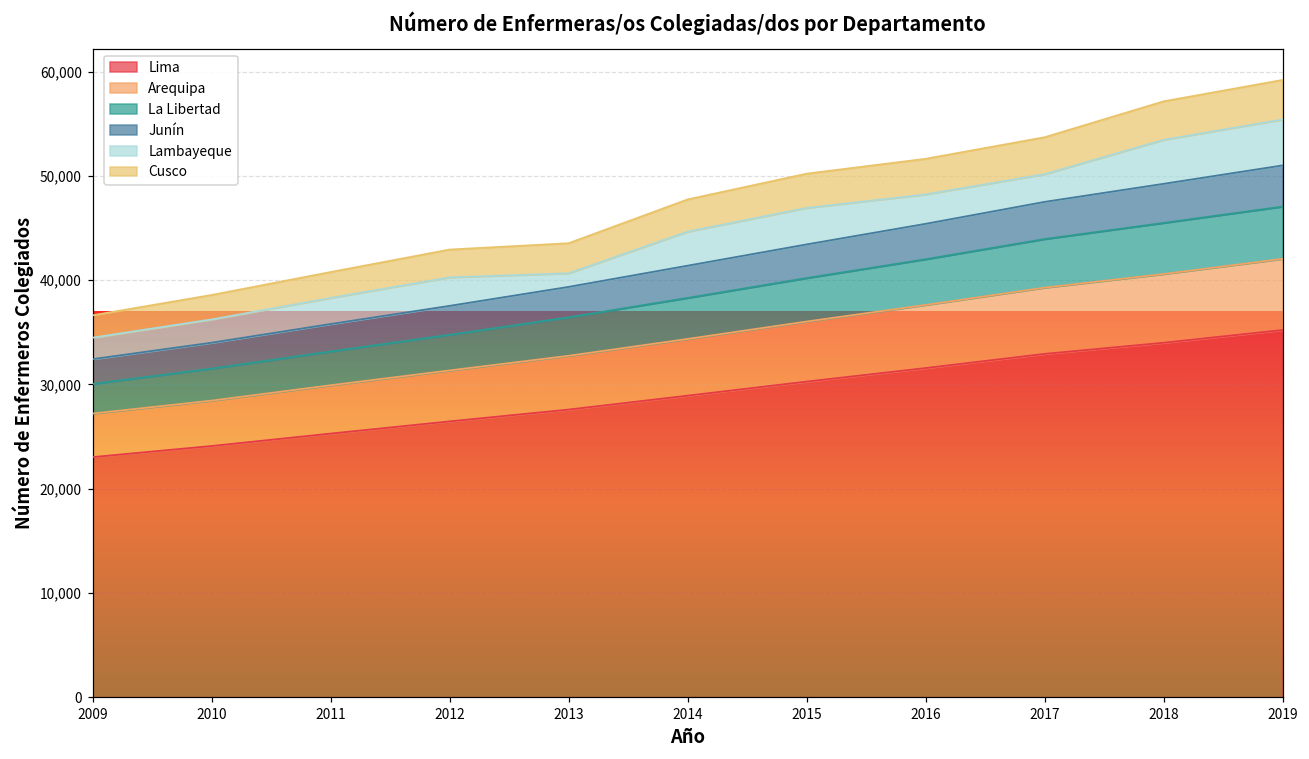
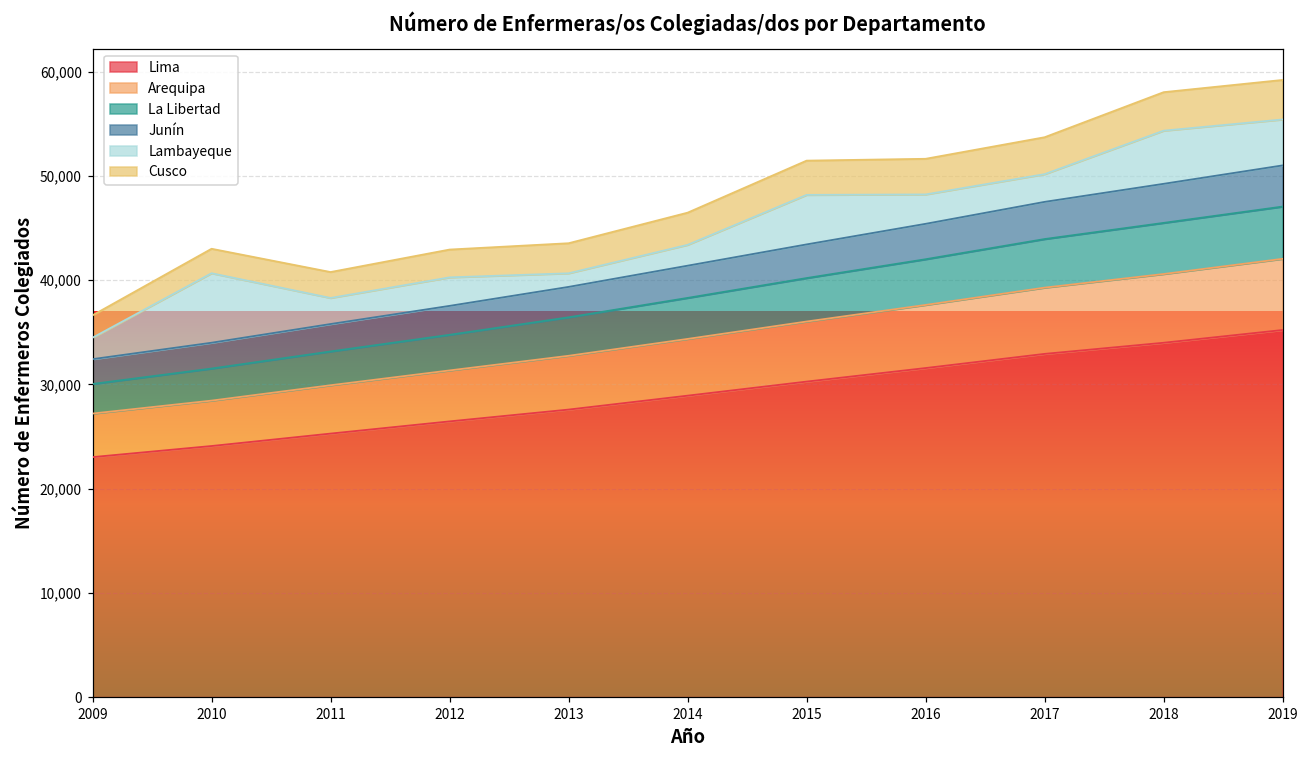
Lambayeque, 2010: 2,000 -> 7,000
Lambayeque, 2014: 3,000 -> 2,000
Lambayeque, 2015: 4,000 -> 5,000
Lambayeque, 2018: 4,000 -> 5,000
